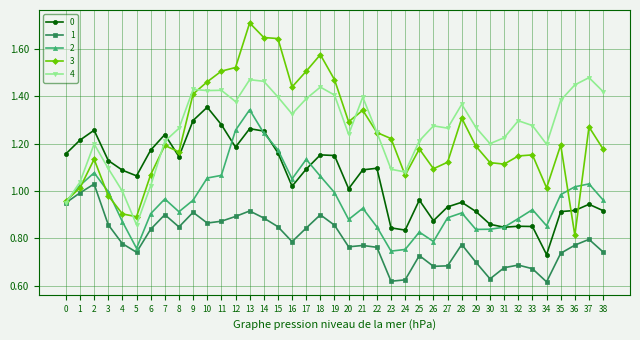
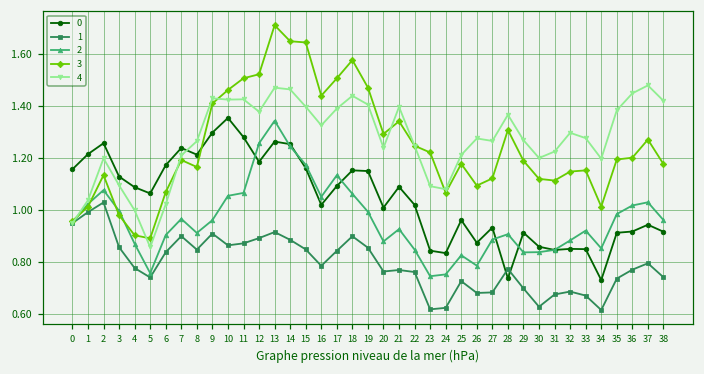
0, 8: 1.15 -> 1.21
0, 22: 1.10 -> 1.02
0, 28: 0.95 -> 0.74
3, 36: 0.81 -> 1.20
